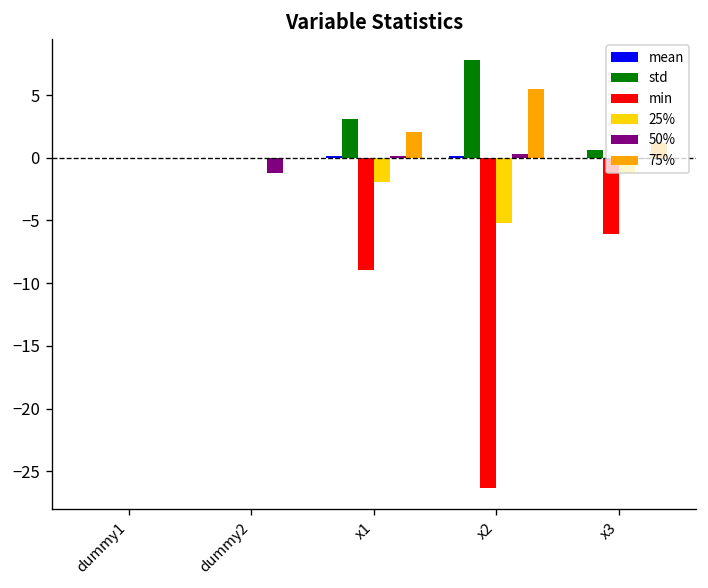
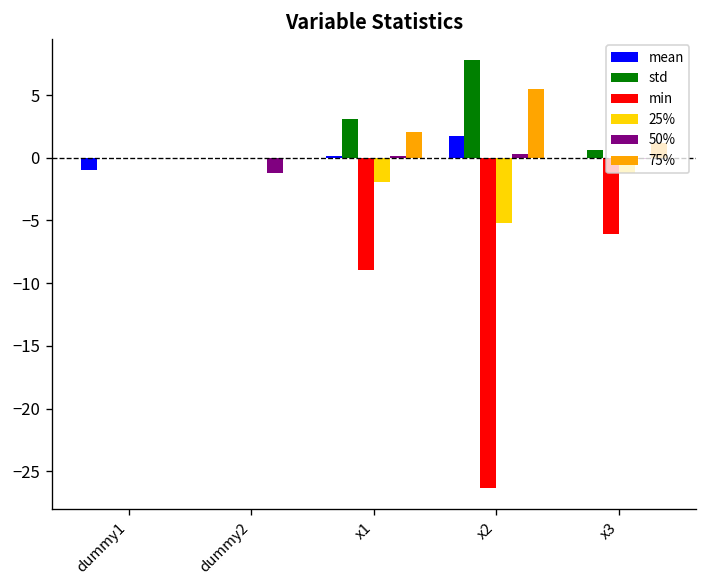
mean, dummy1: 0 -> -1
mean, x2: 0.2 -> 1.8
